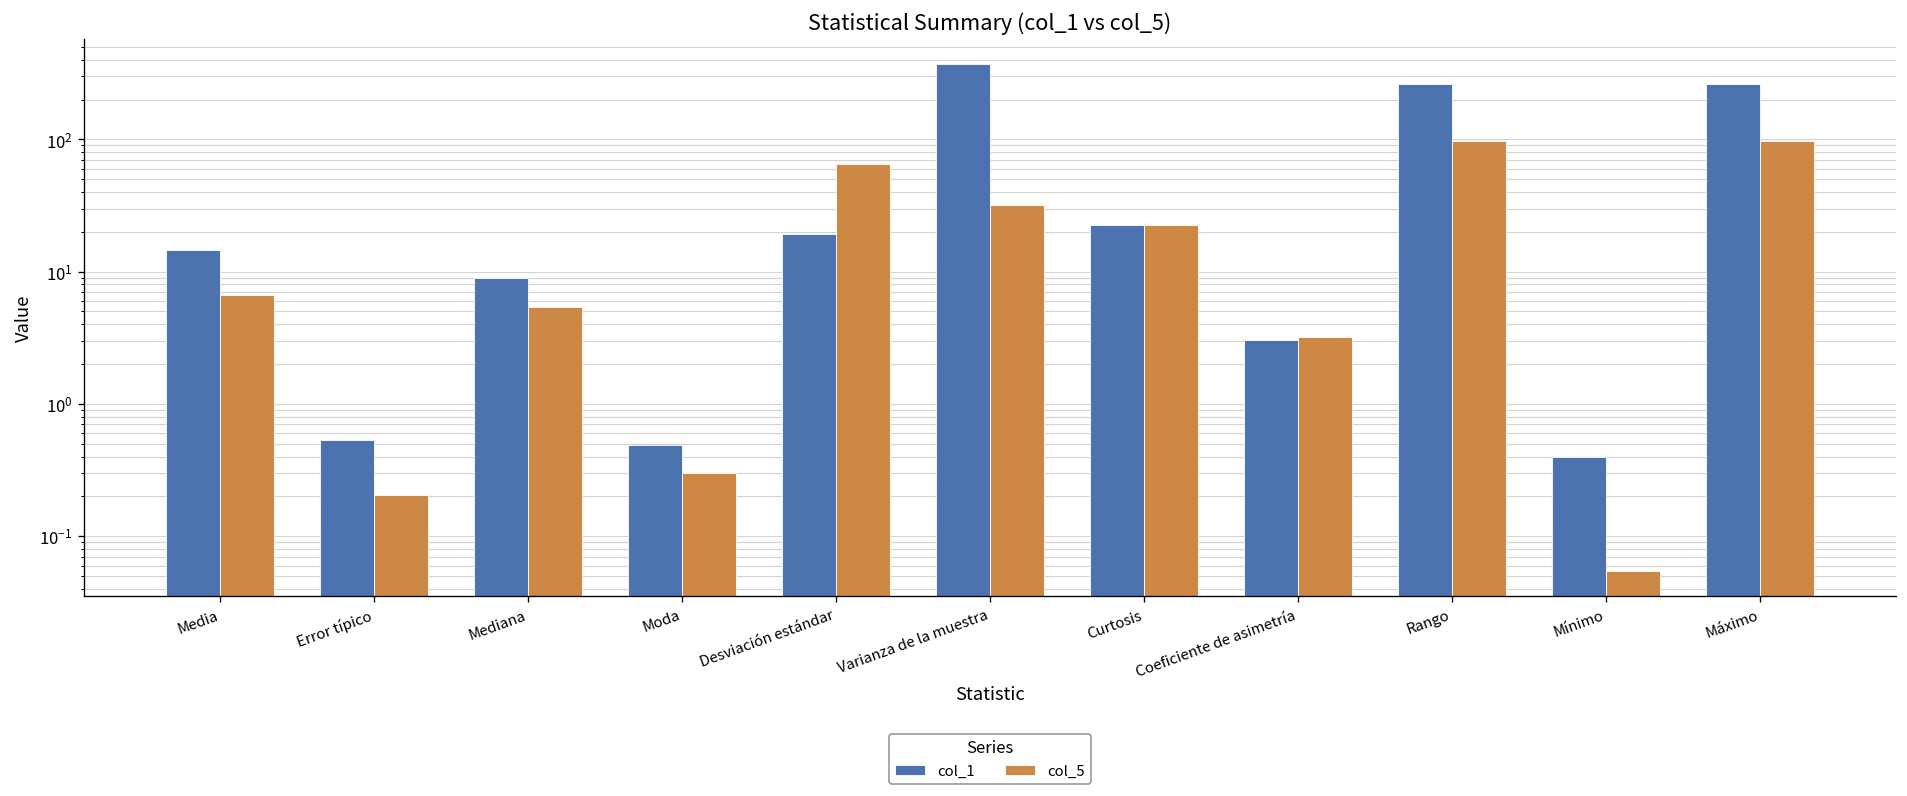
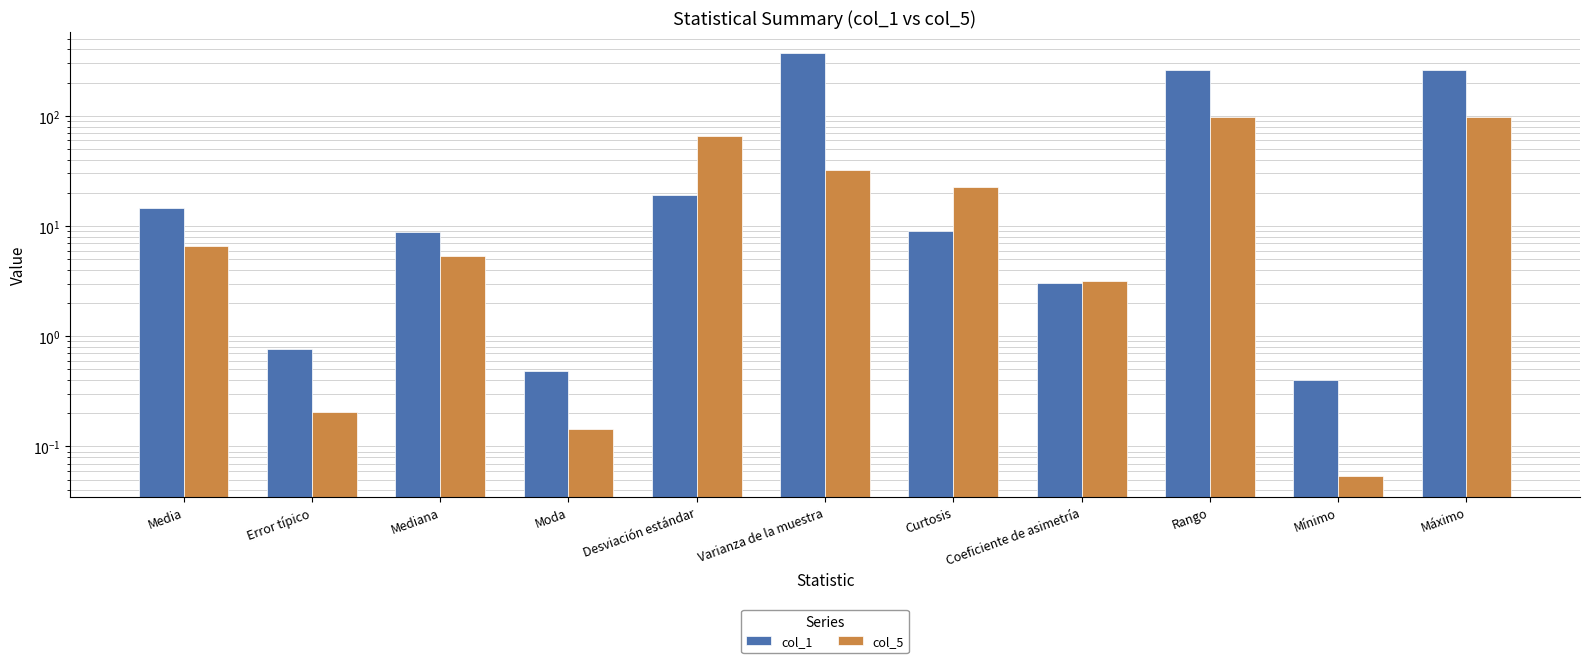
col_1, Error típico: 0.5 -> 0.8
col_5, Moda: 0.30 -> 0.15
col_1, Curtosis: 22 -> 9
